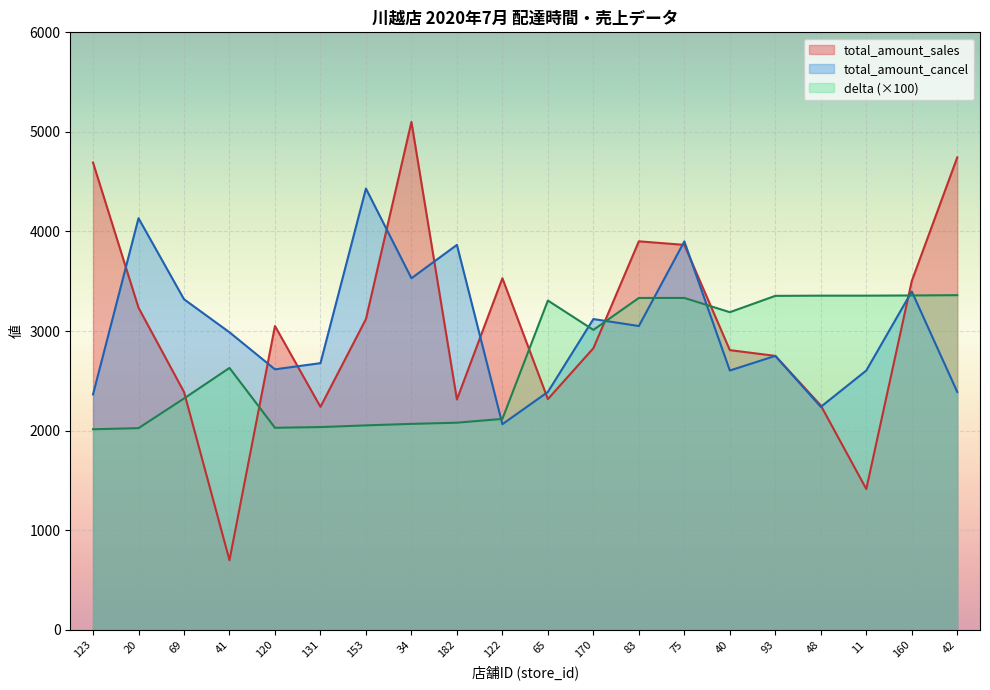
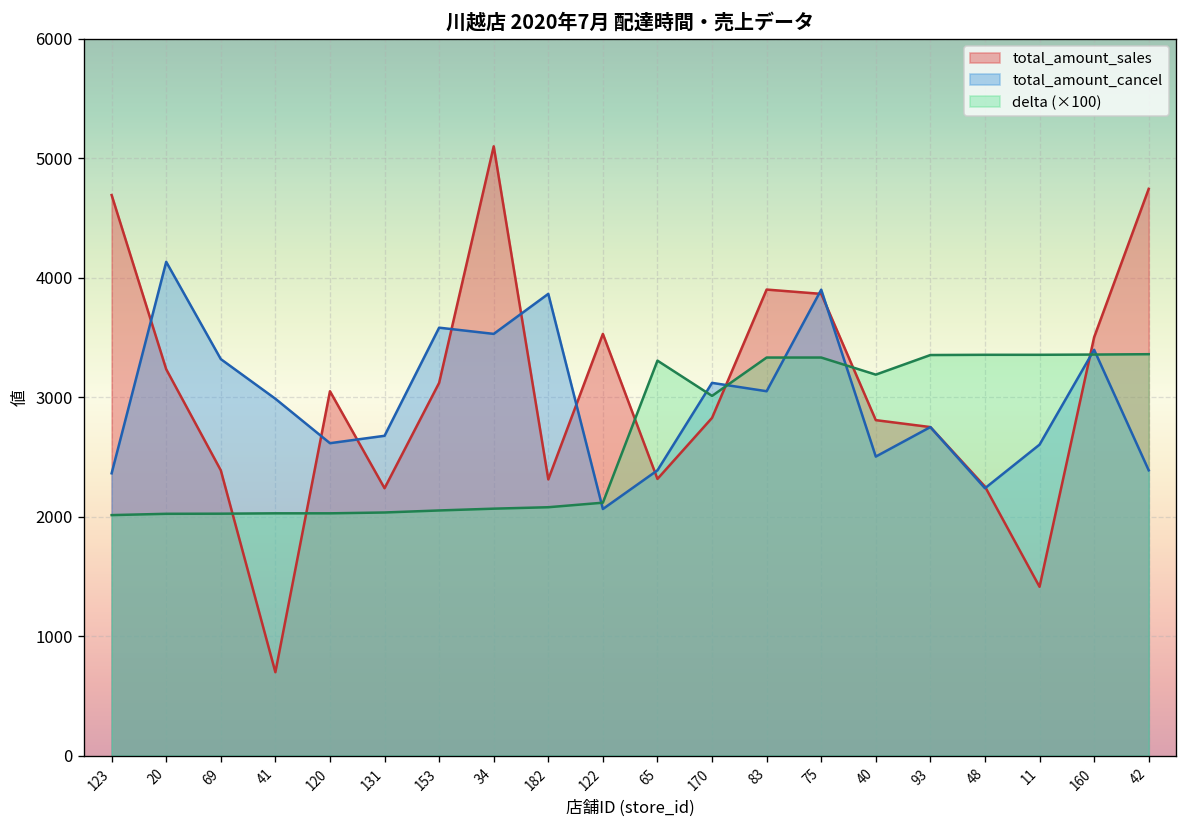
delta (×100), 69: 2300 -> 2000
delta (×100), 41: 2600 -> 2000
total_amount_cancel, 153: 4400 -> 3600
total_amount_cancel, 40: 2600 -> 2500
